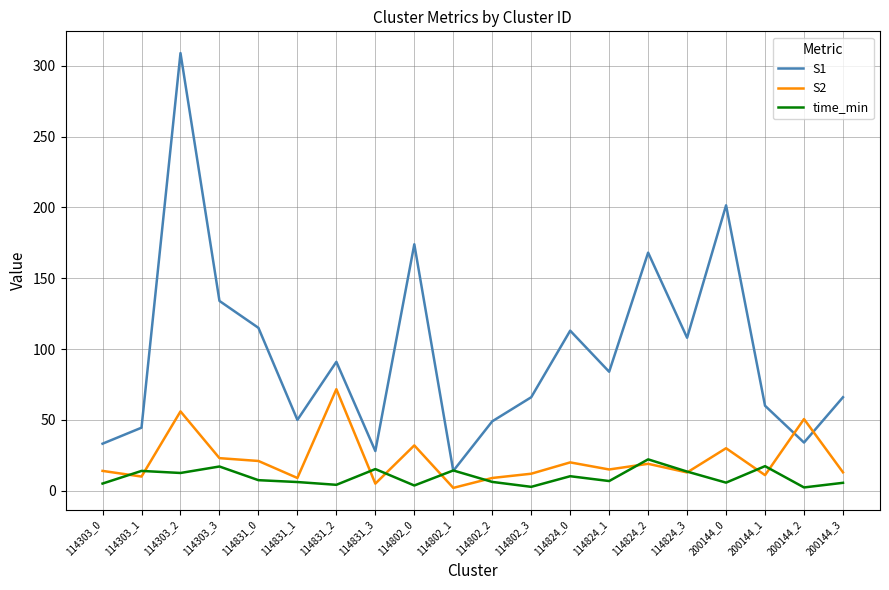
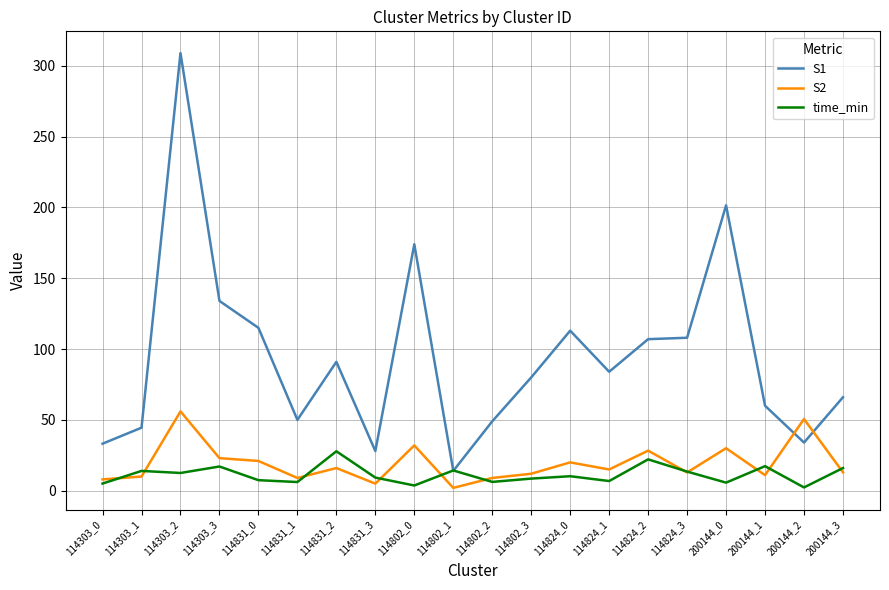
S2, 114303_0: 14 -> 8
S2, 114831_2: 72 -> 16
time_min, 114831_2: 4 -> 28
time_min, 114831_3: 15 -> 9
S1, 114802_3: 66 -> 80
time_min, 114802_3: 3 -> 9
S1, 114824_2: 168 -> 107
S2, 114824_2: 19 -> 28
time_min, 200144_3: 6 -> 16
